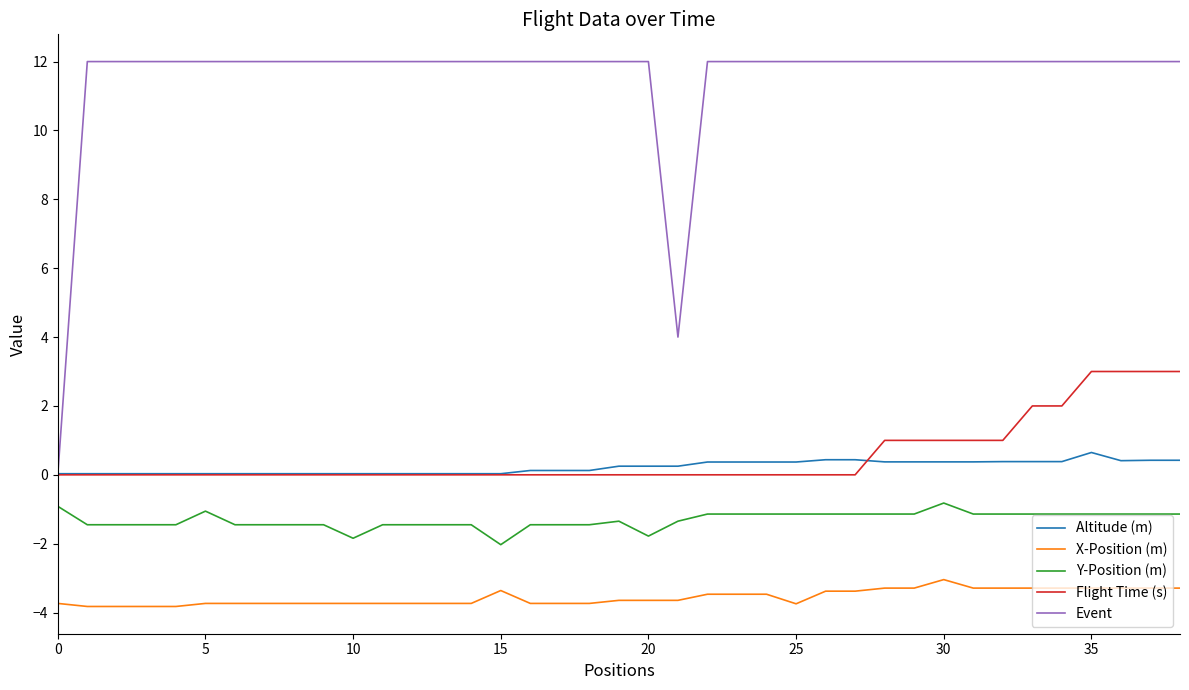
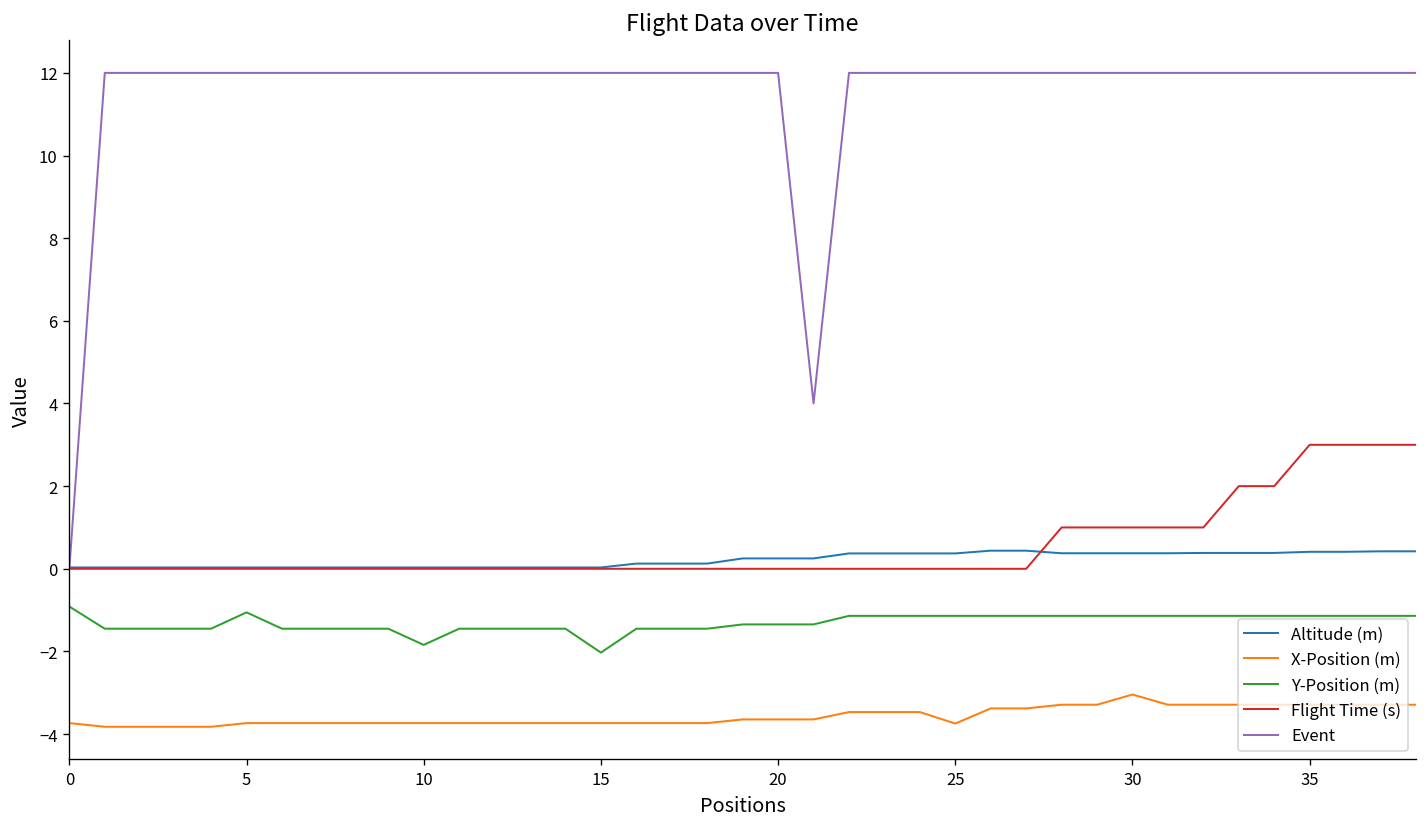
X-Position (m), 15: -3.4 -> -3.7
Y-Position (m), 20: -1.8 -> -1.3
Y-Position (m), 30: -0.8 -> -1.1
Altitude (m), 35: 0.6 -> 0.4
